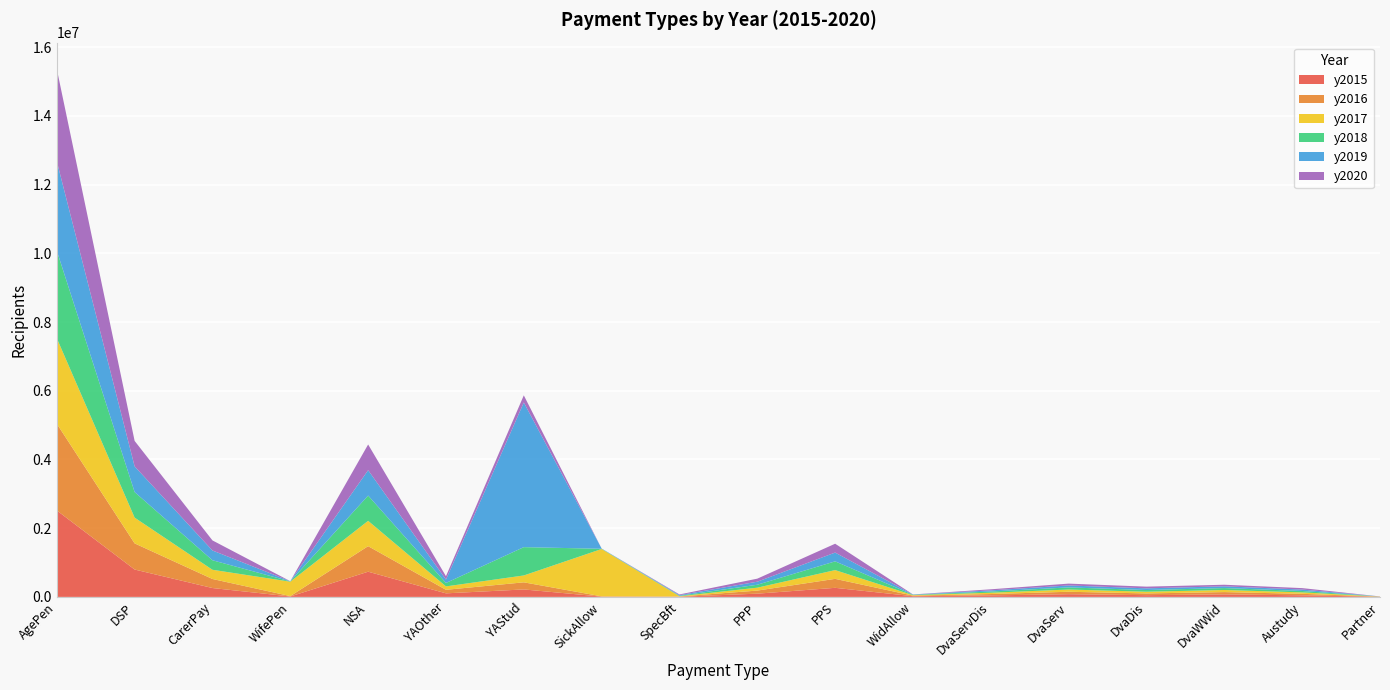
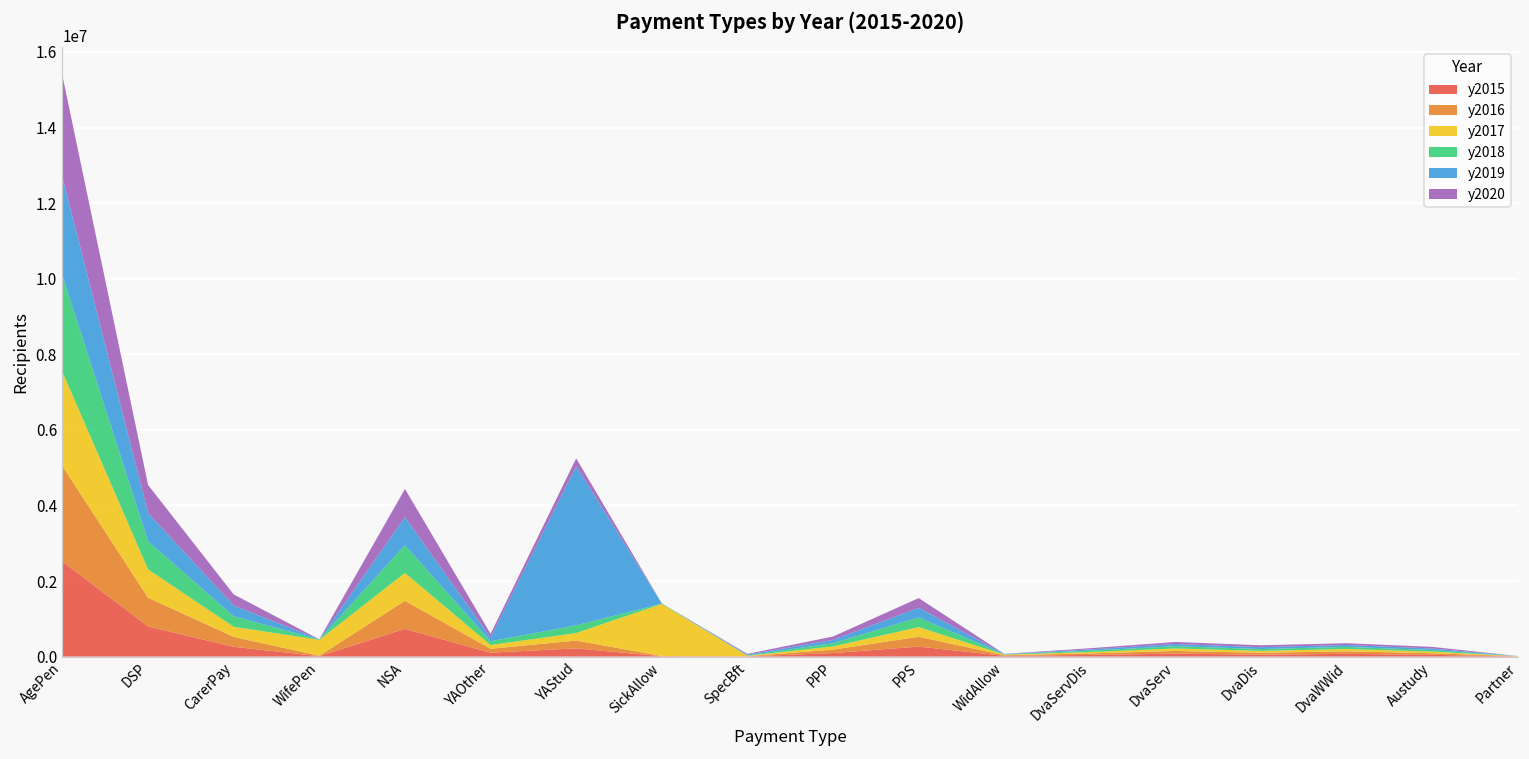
y2018, YAStud: 800000 -> 200000
